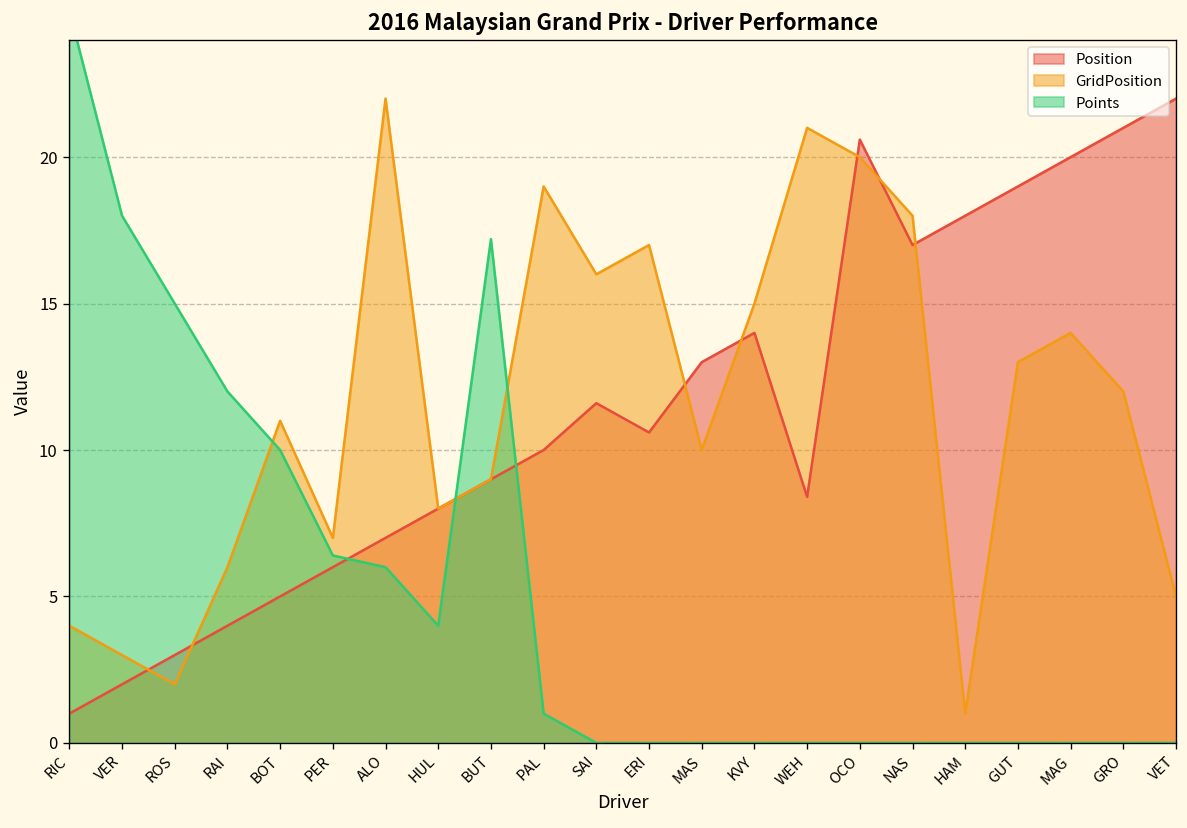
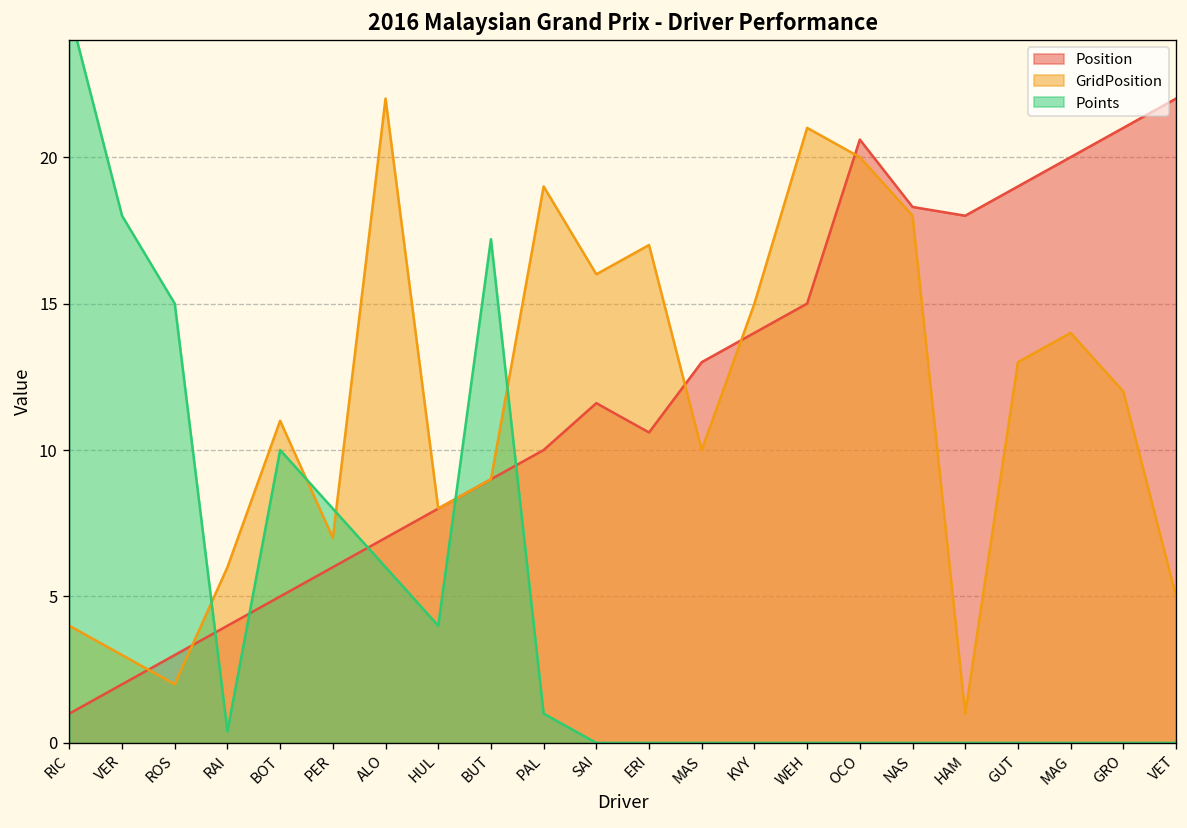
Points, RAI: 12.0 -> 0.4
Points, PER: 6.4 -> 8.0
Position, WEH: 8.4 -> 15.0
Position, NAS: 17.0 -> 18.3
